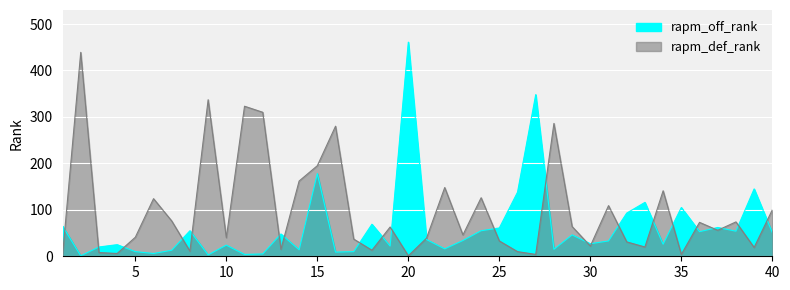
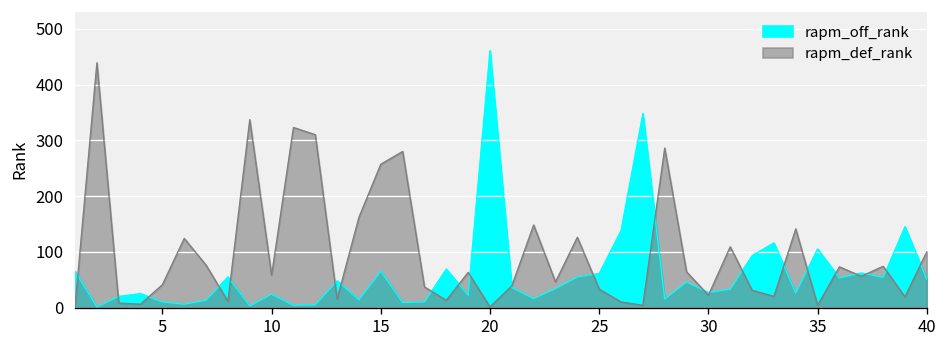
rapm_def_rank, 10: 40 -> 60
rapm_off_rank, 15: 180 -> 70
rapm_def_rank, 15: 200 -> 260
